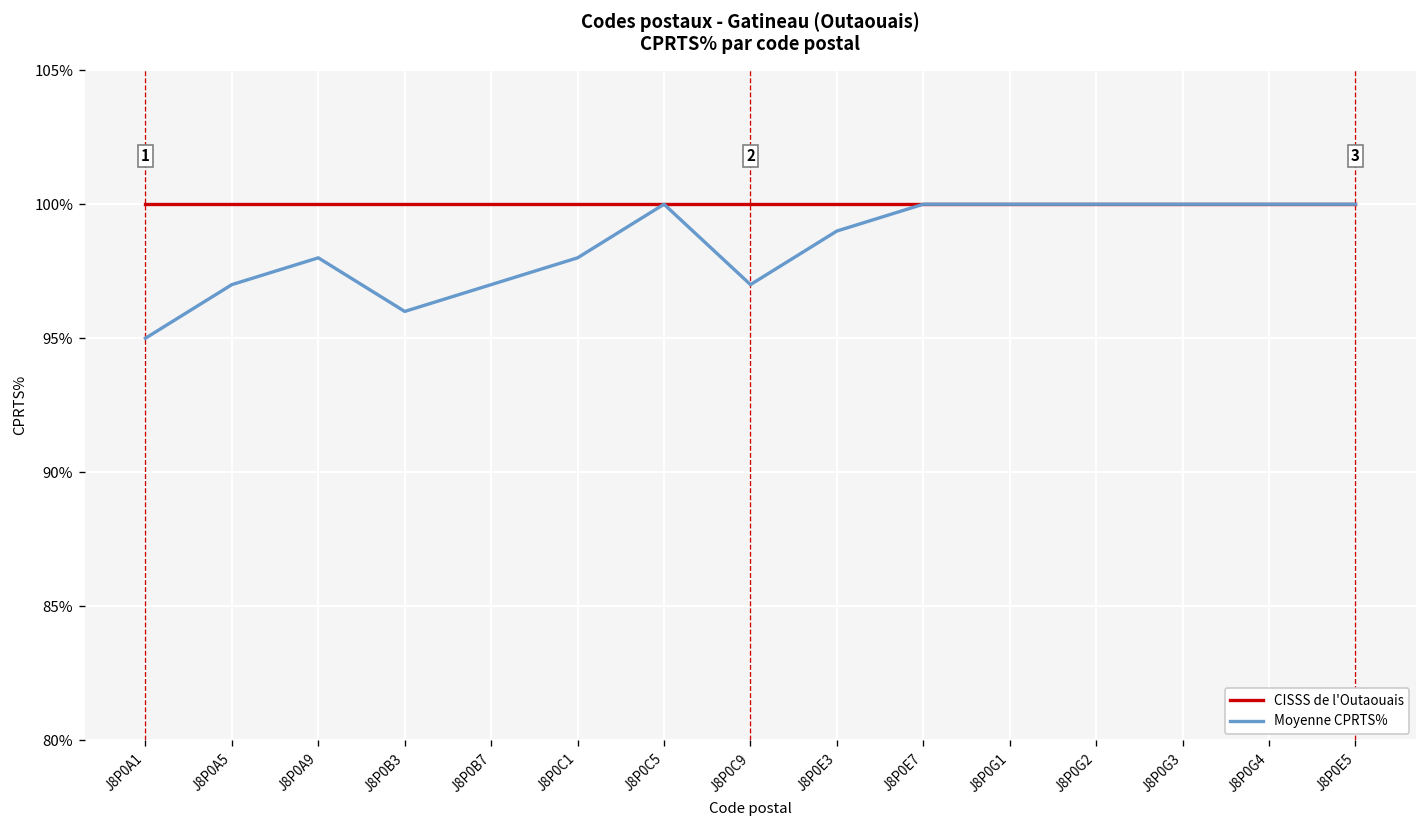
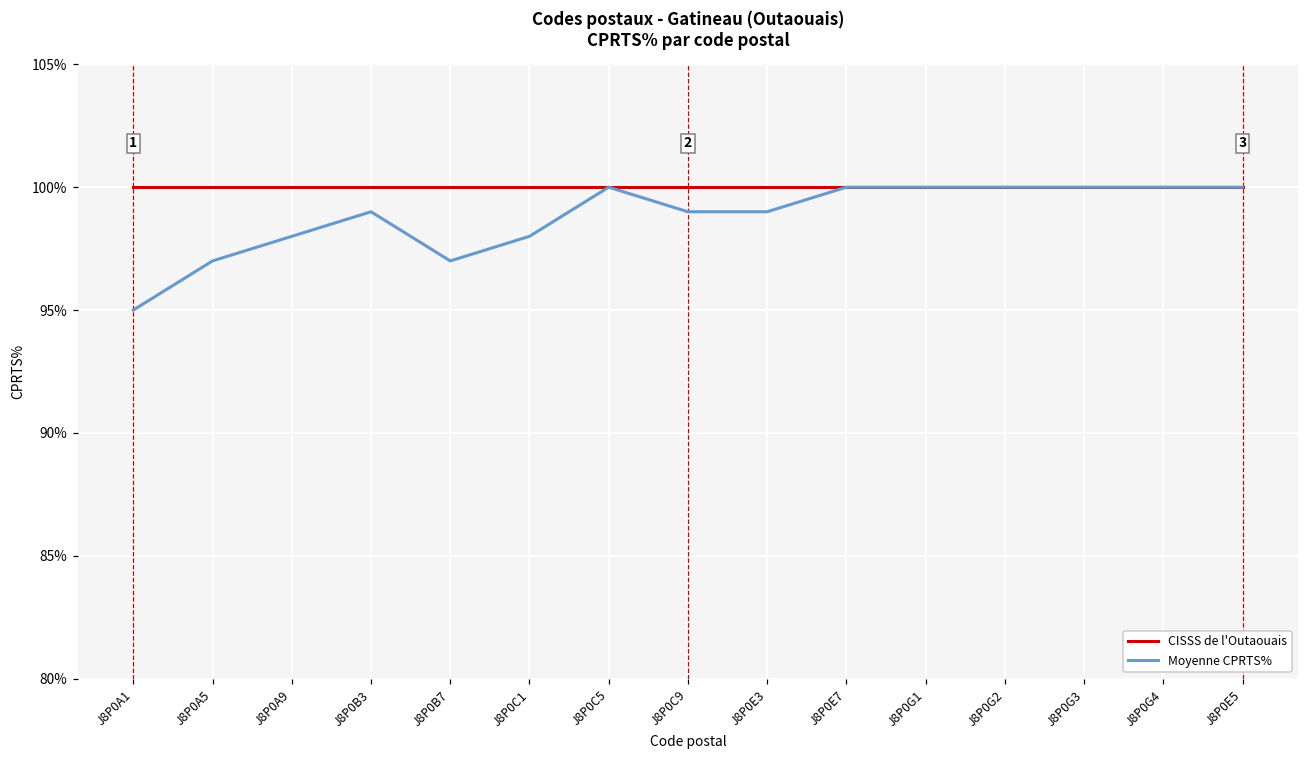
Moyenne CPRTS%, J8P0B3: 96% -> 99%
Moyenne CPRTS%, J8P0C9: 97% -> 99%
